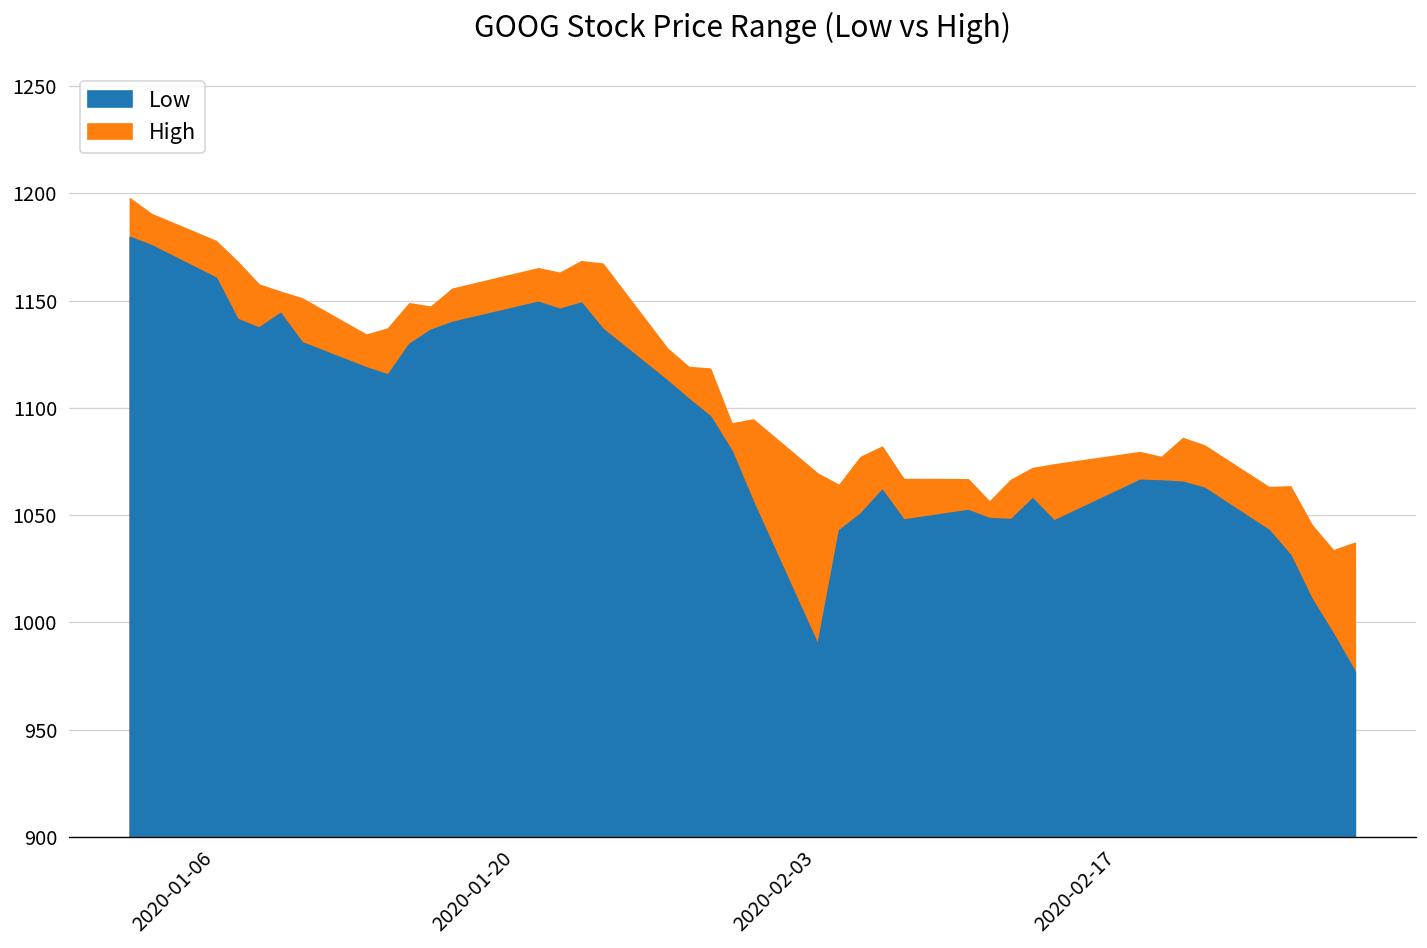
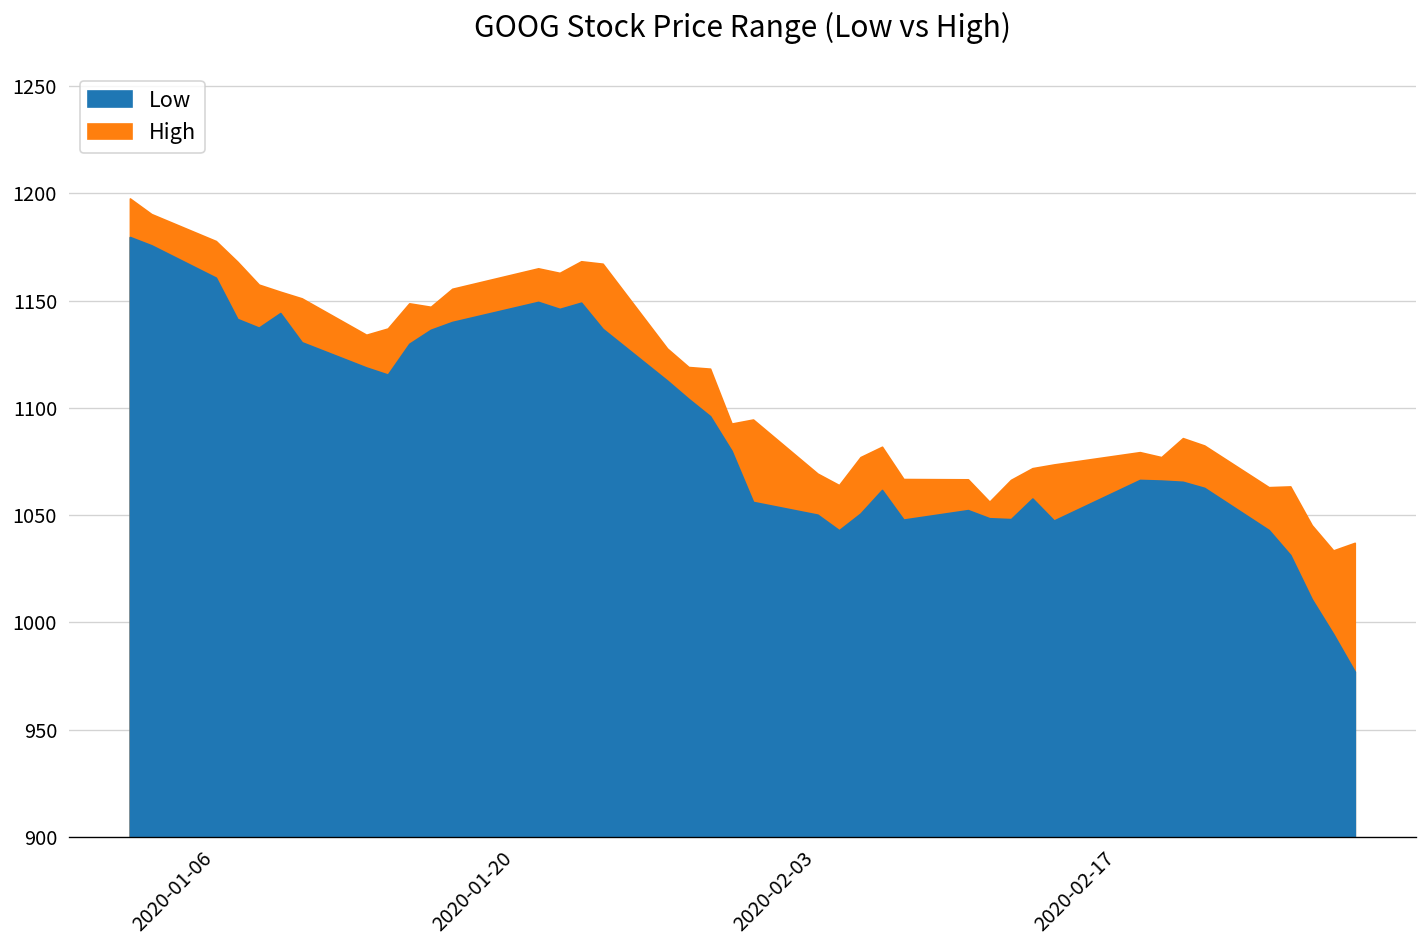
Low, 2020-02-03: 990 -> 1050
